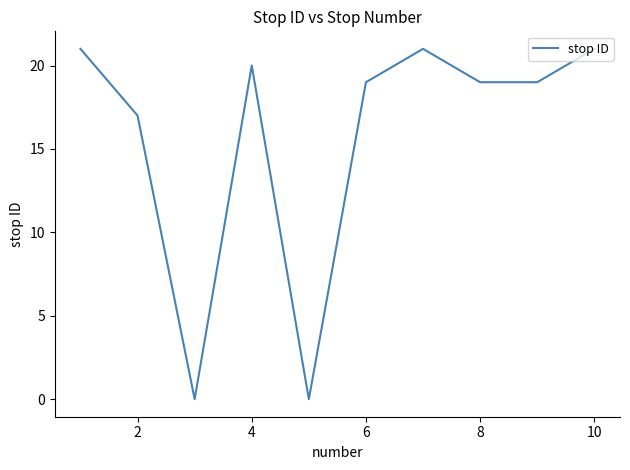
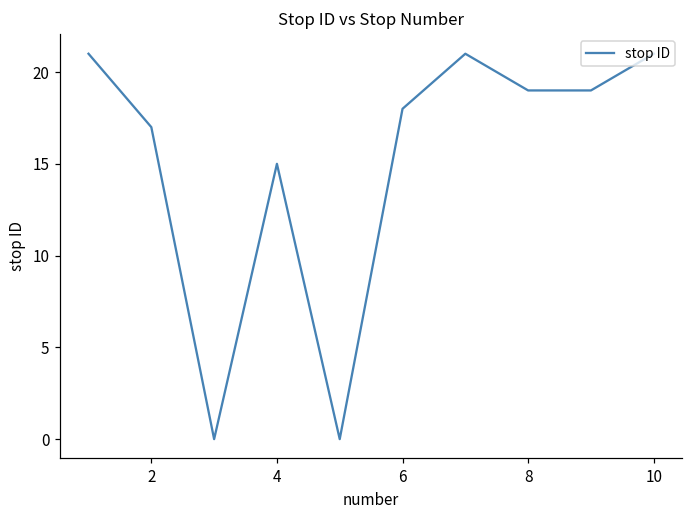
4: 20 -> 15
6: 19 -> 18
